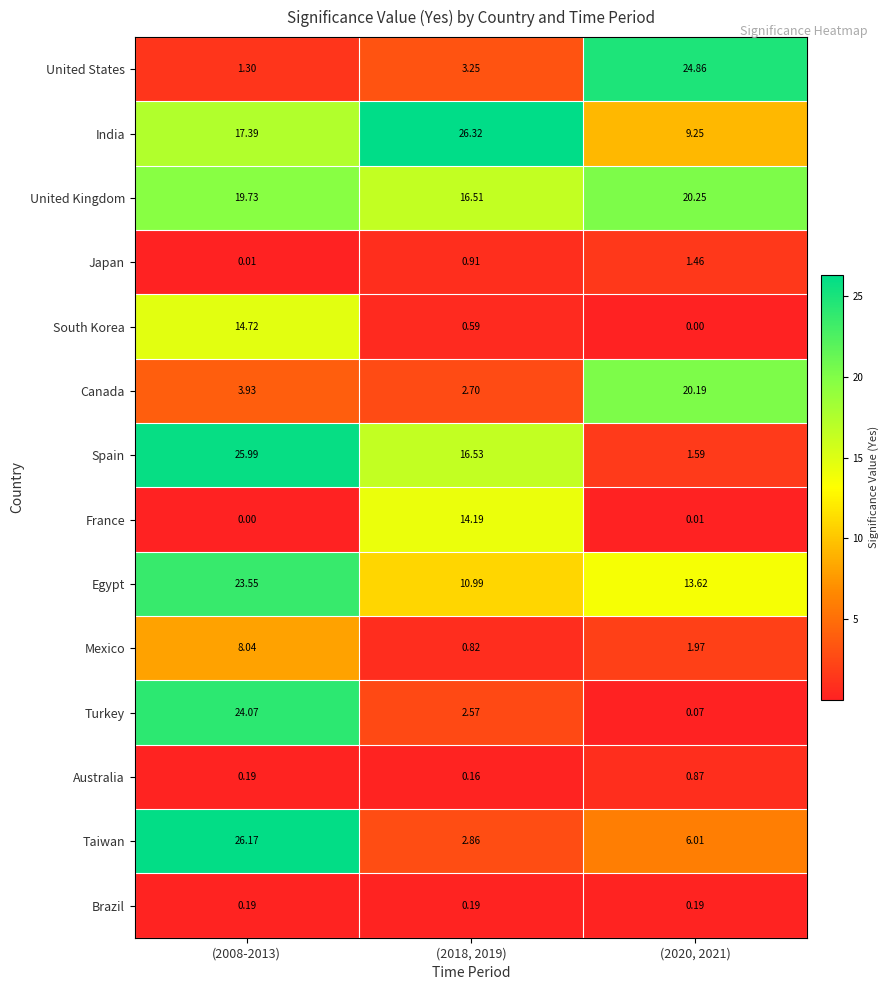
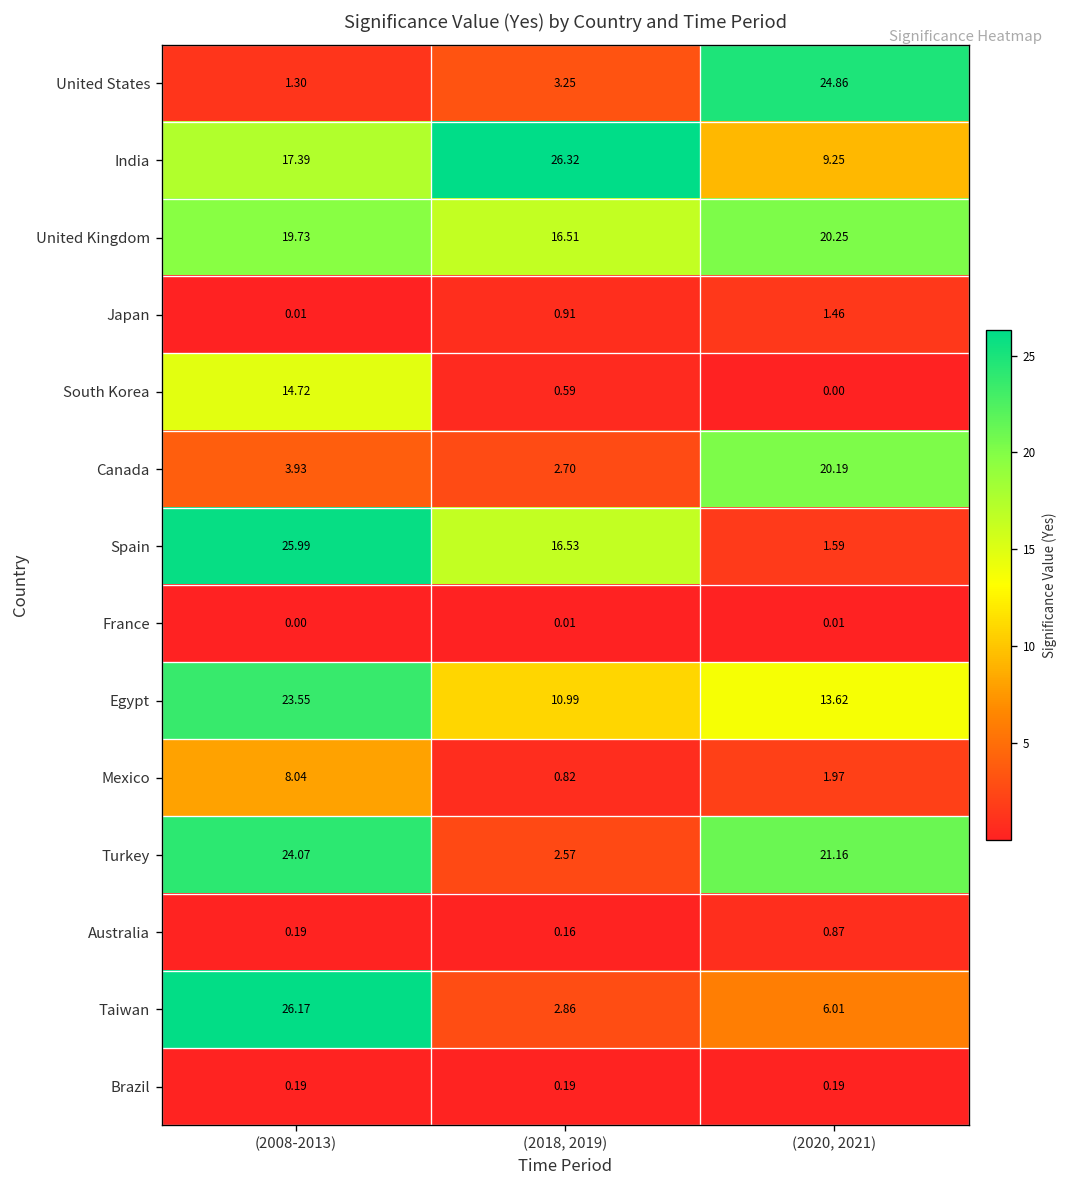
France, (2018, 2019): 14.19 -> 0.01
Turkey, (2020, 2021): 0.07 -> 21.16
